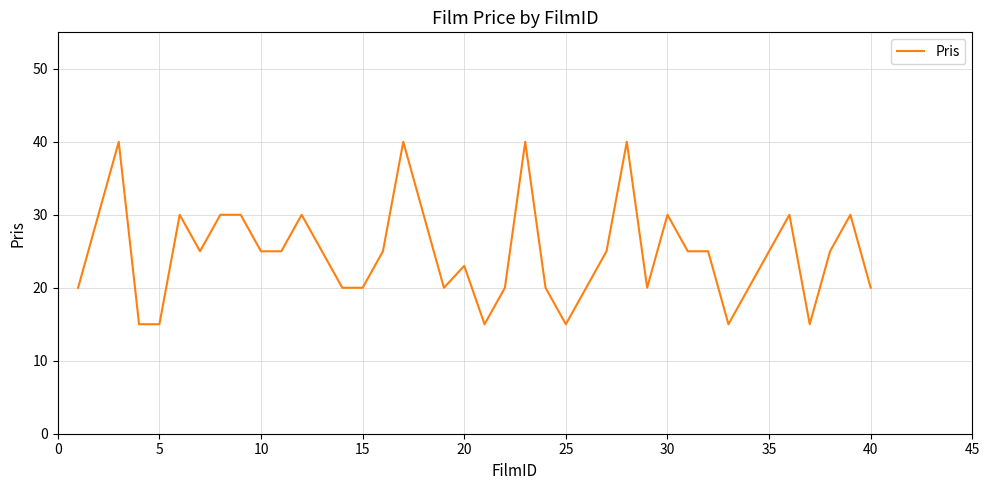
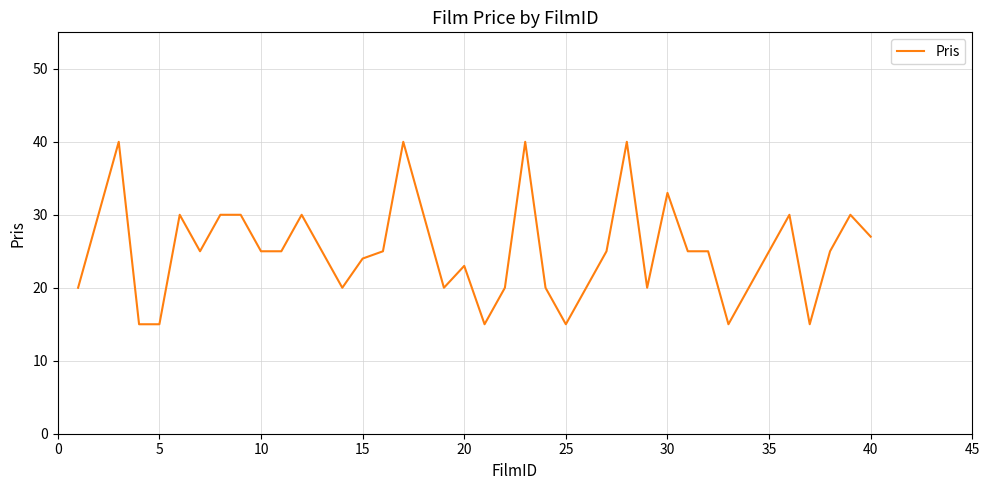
15: 20 -> 24
30: 30 -> 33
40: 20 -> 27
